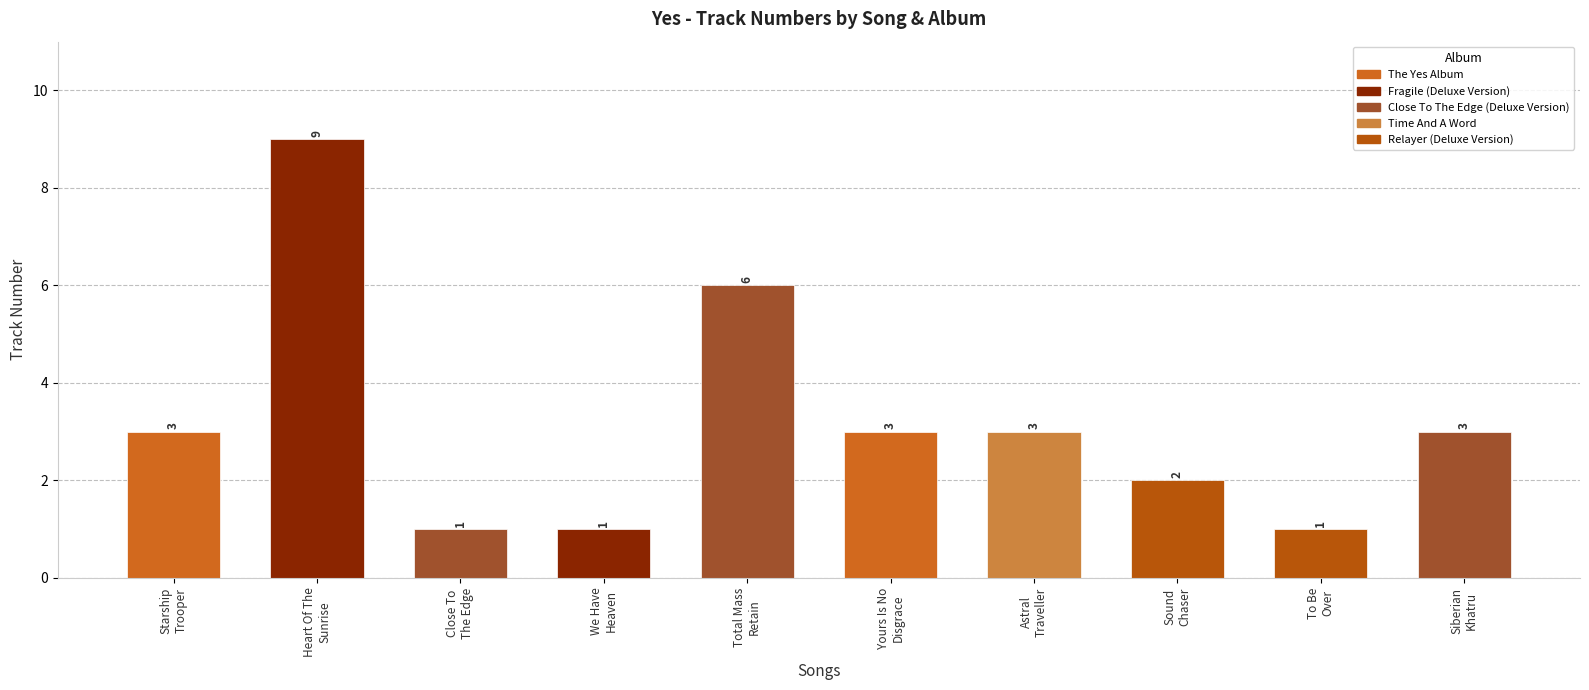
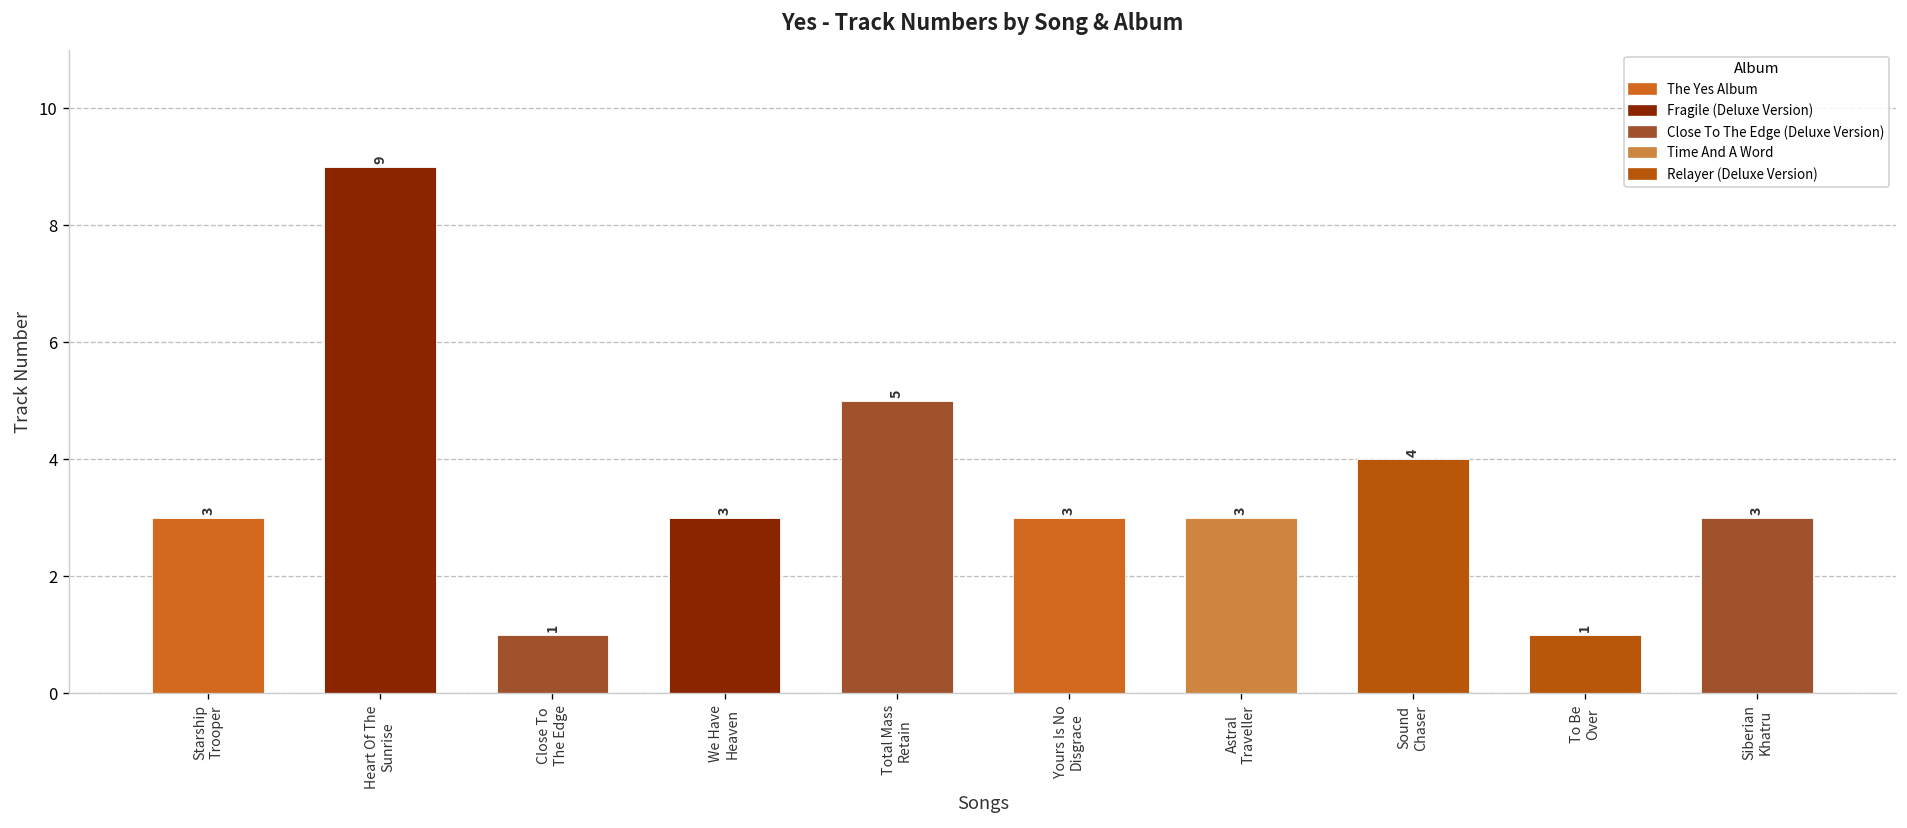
We Have Heaven: 1 -> 3
Total Mass Retain: 6 -> 5
Sound Chaser: 2 -> 4
